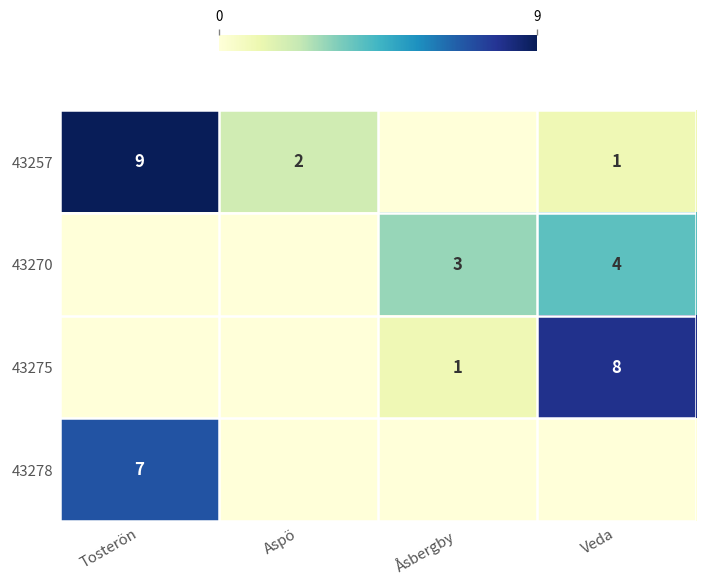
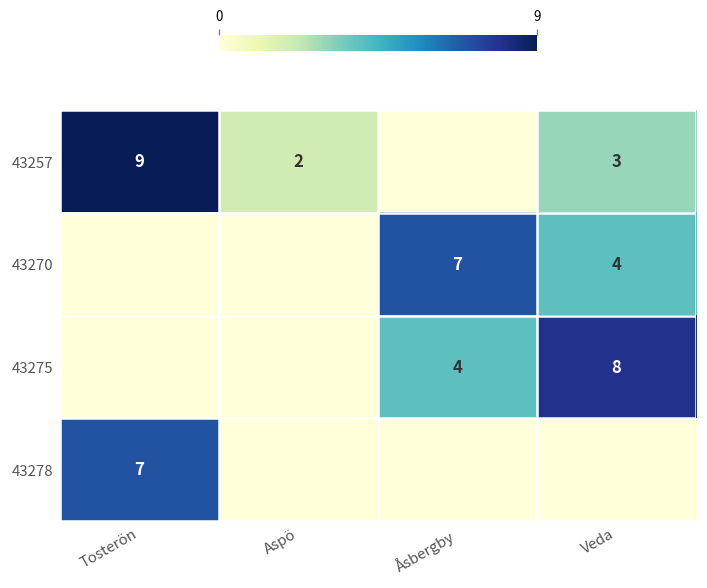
43257, Veda: 1 -> 3
43270, Åsbergby: 3 -> 7
43275, Åsbergby: 1 -> 4
